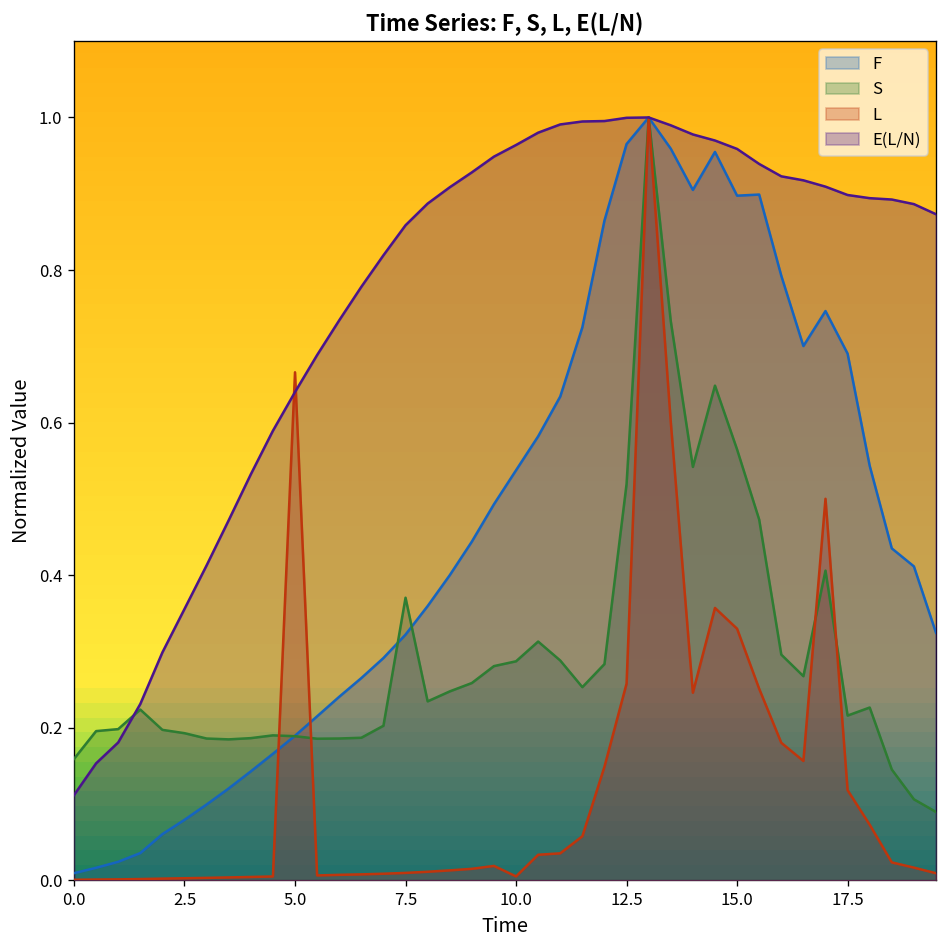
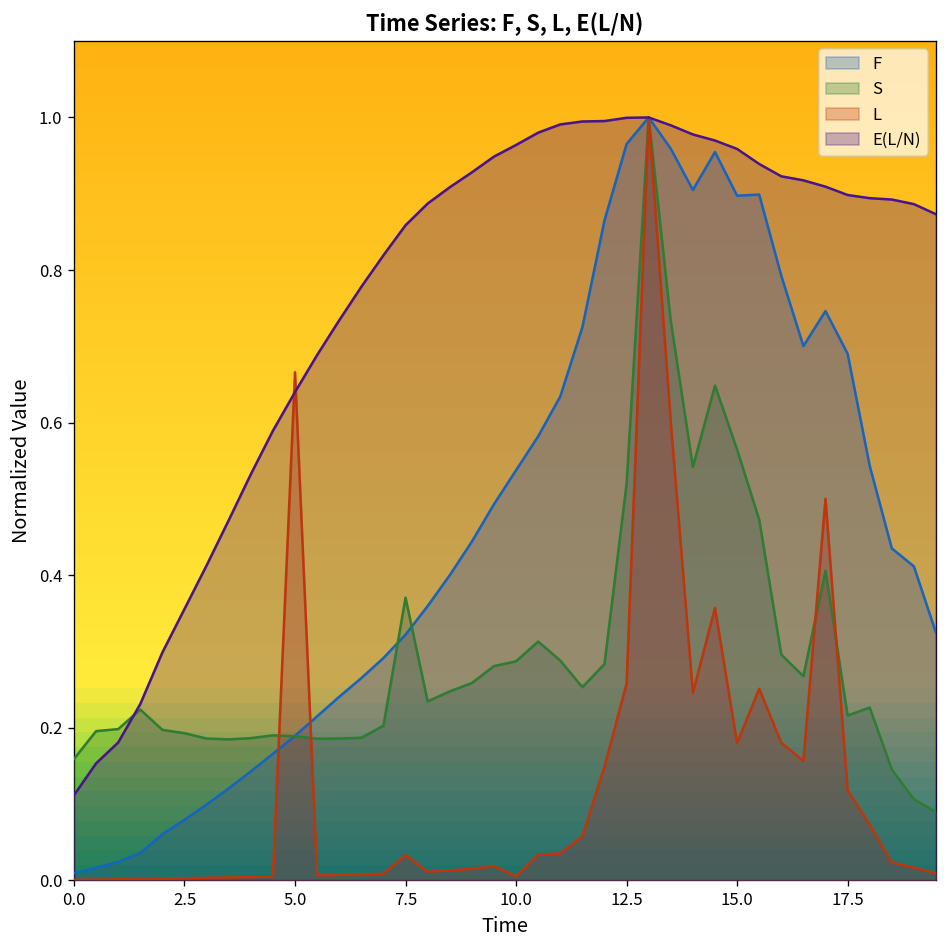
L, 7.5: 0.01 -> 0.03
L, 15.0: 0.33 -> 0.18
